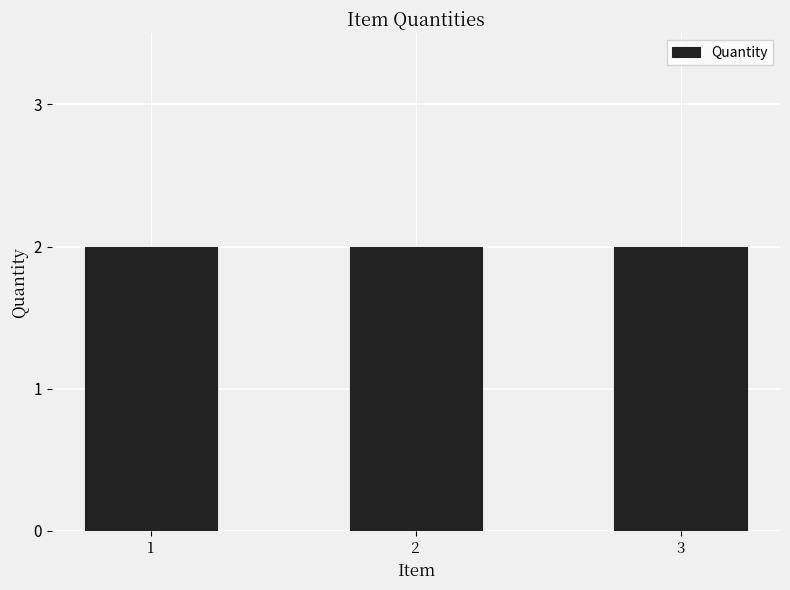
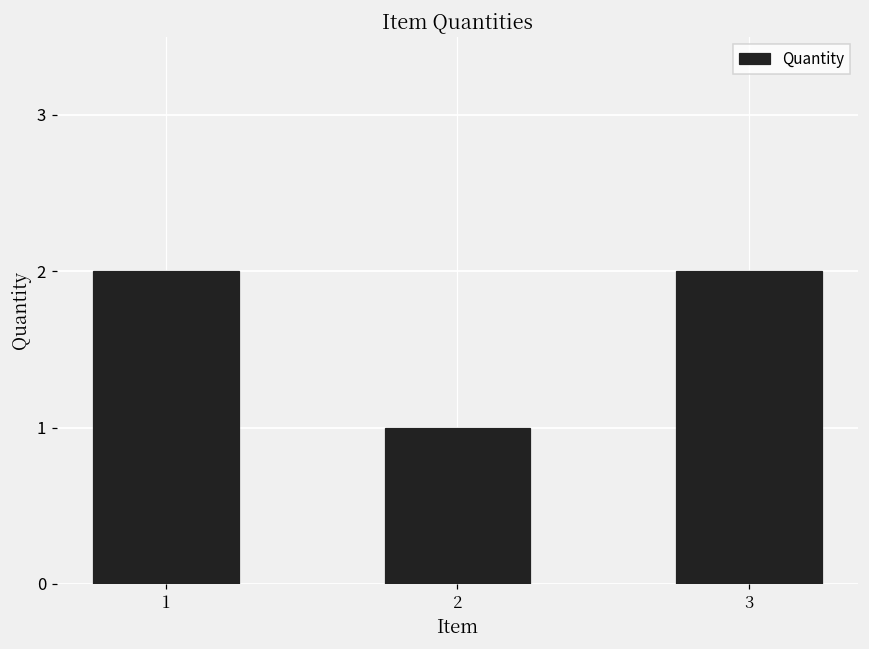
2: 2 -> 1
